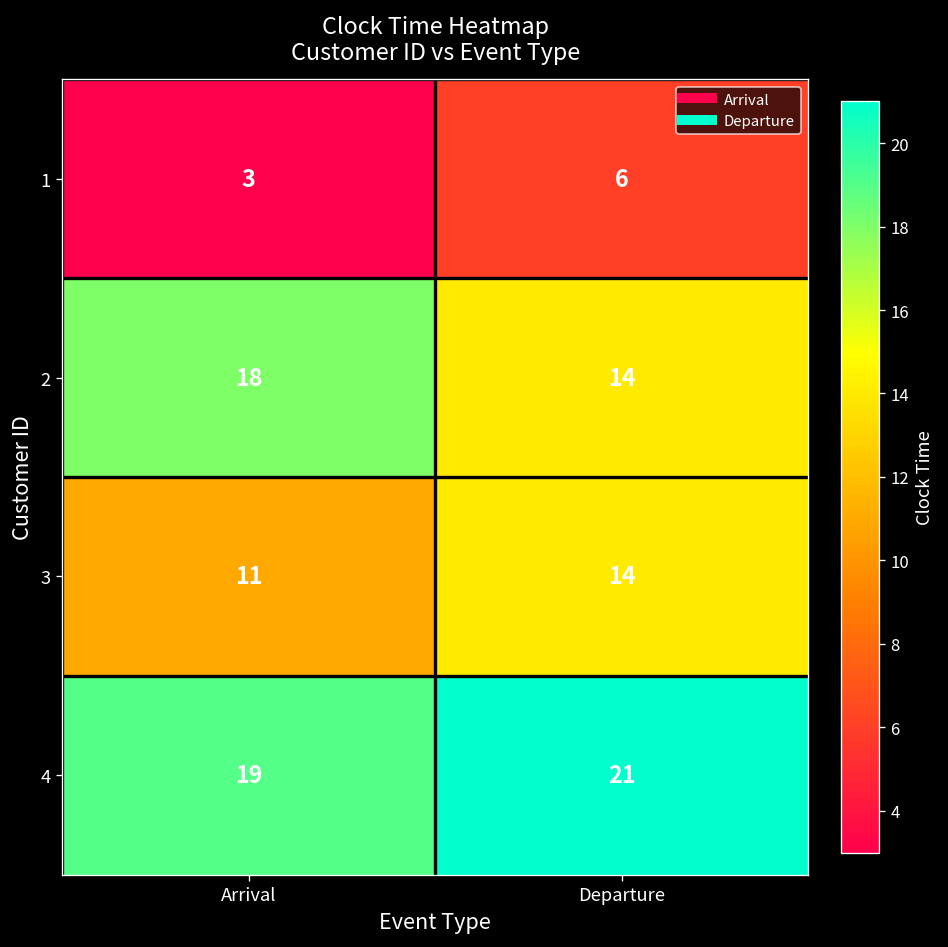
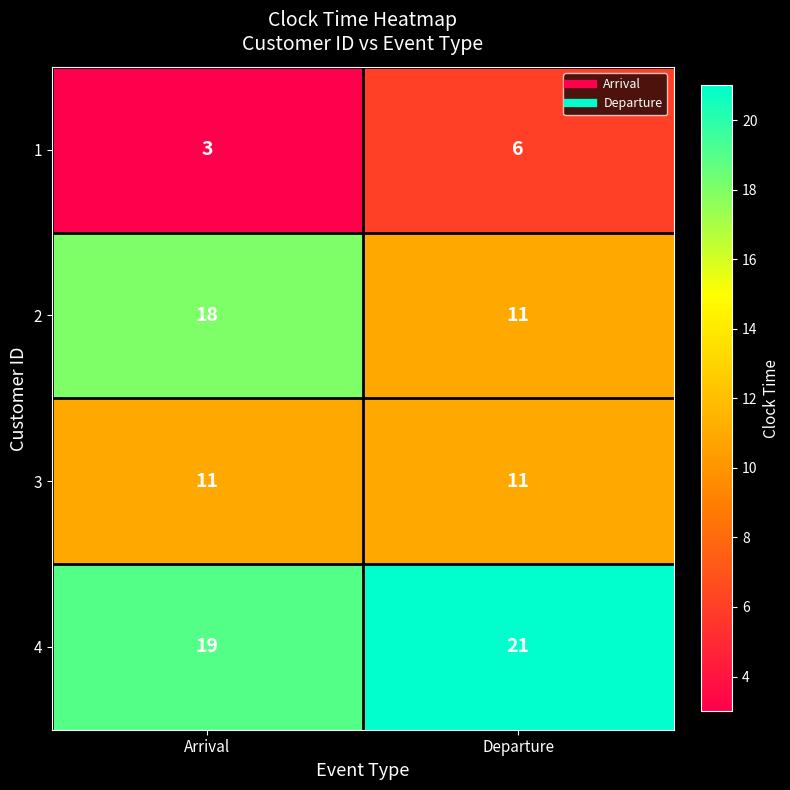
2, Departure: 14 -> 11
3, Departure: 14 -> 11
